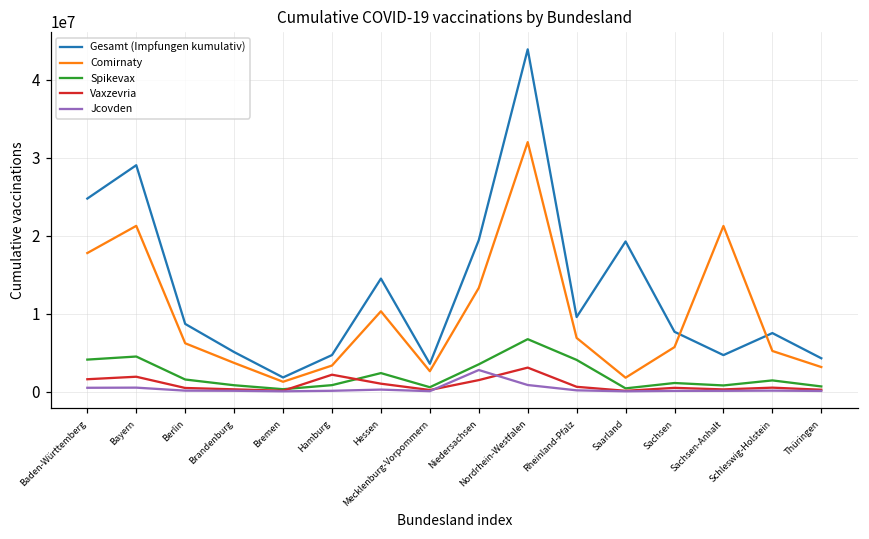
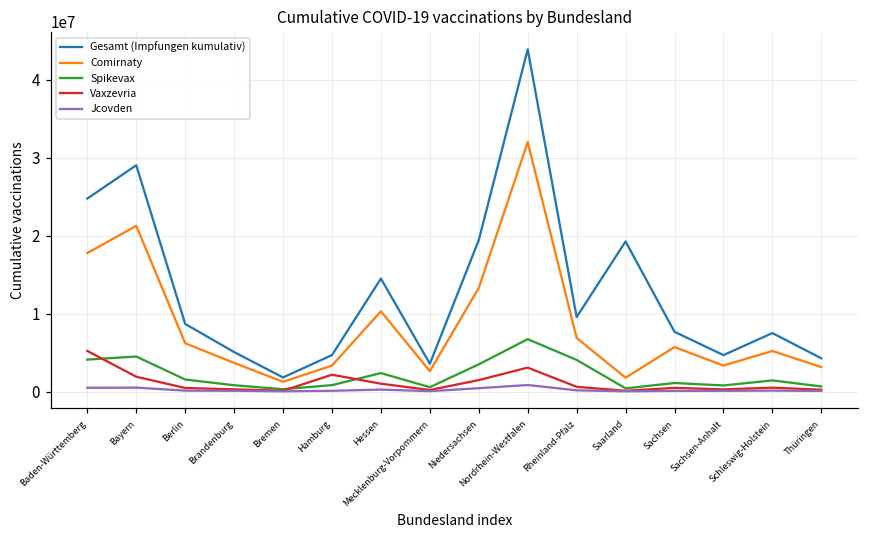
Vaxzevria, Baden-Württemberg: 2000000 -> 5000000
Jcovden, Niedersachsen: 3000000 -> 0
Comirnaty, Sachsen-Anhalt: 21000000 -> 3000000
